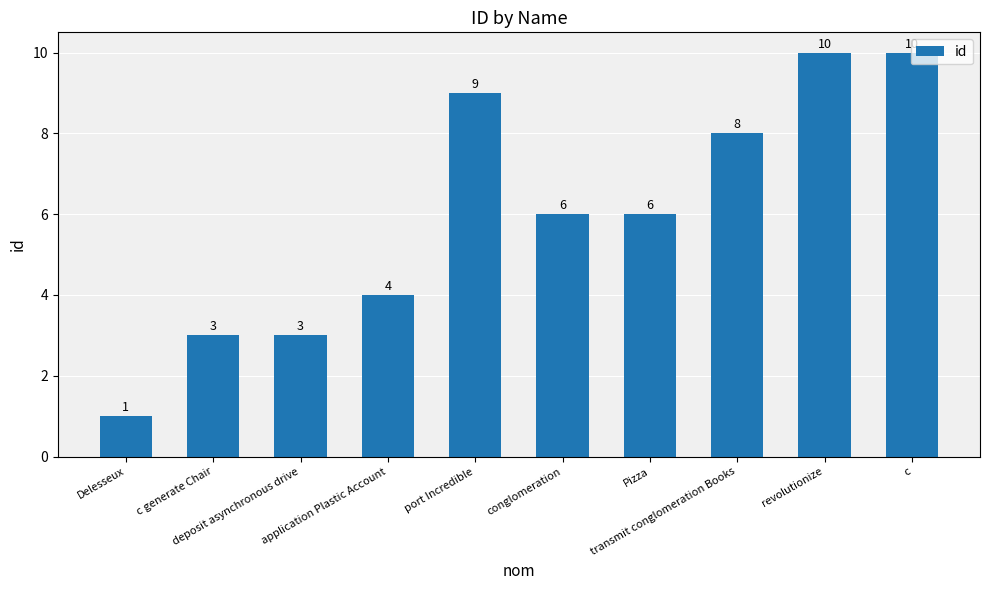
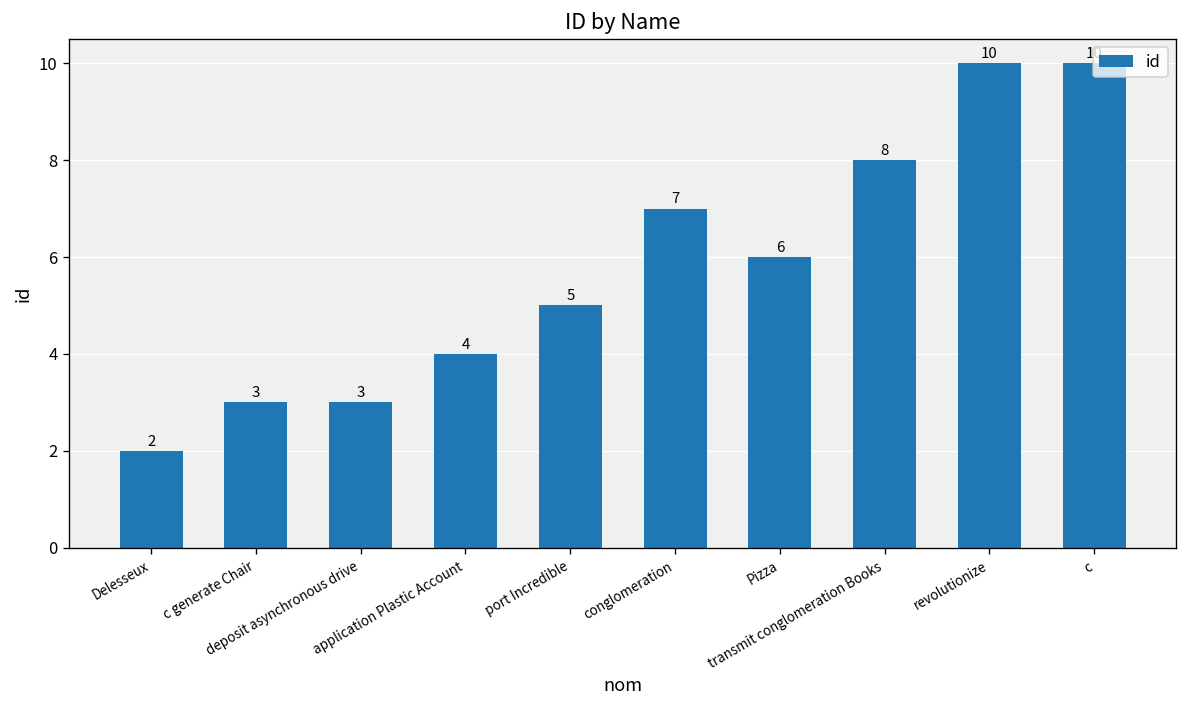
Delesseux: 1 -> 2
port Incredible: 9 -> 5
conglomeration: 6 -> 7
